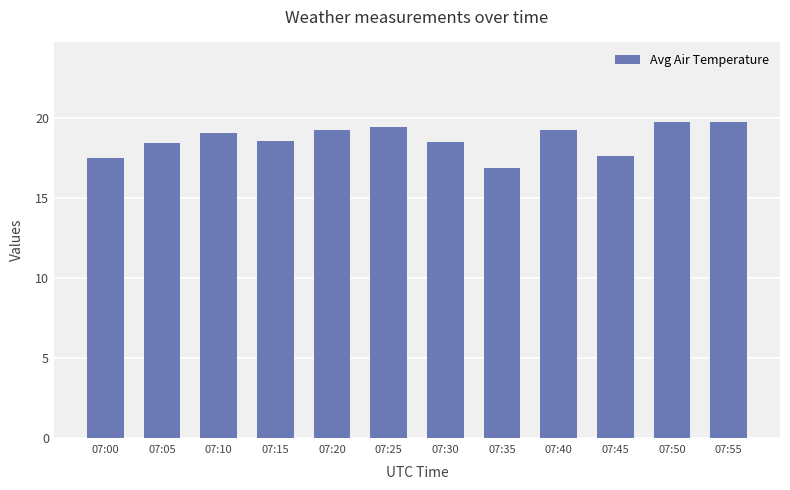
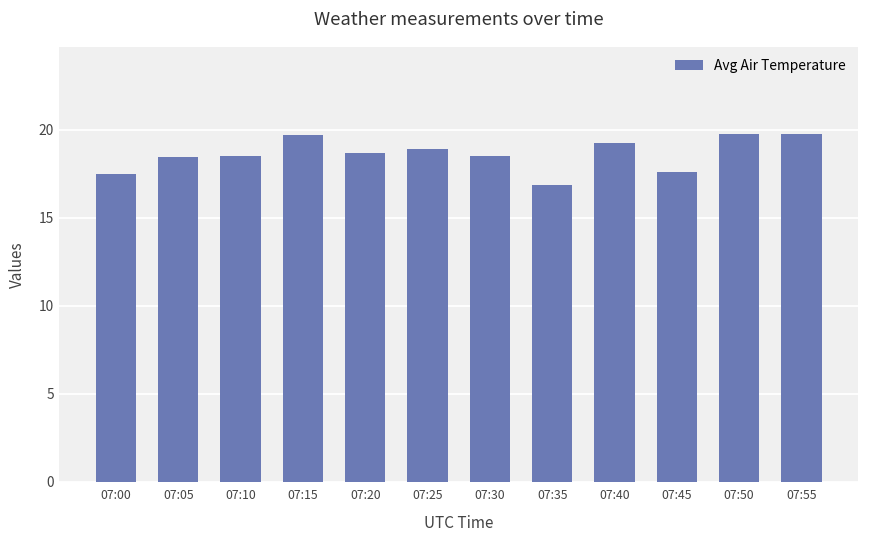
07:10: 19.0 -> 18.5
07:15: 18.6 -> 19.7
07:20: 19.2 -> 18.7
07:25: 19.4 -> 18.9
